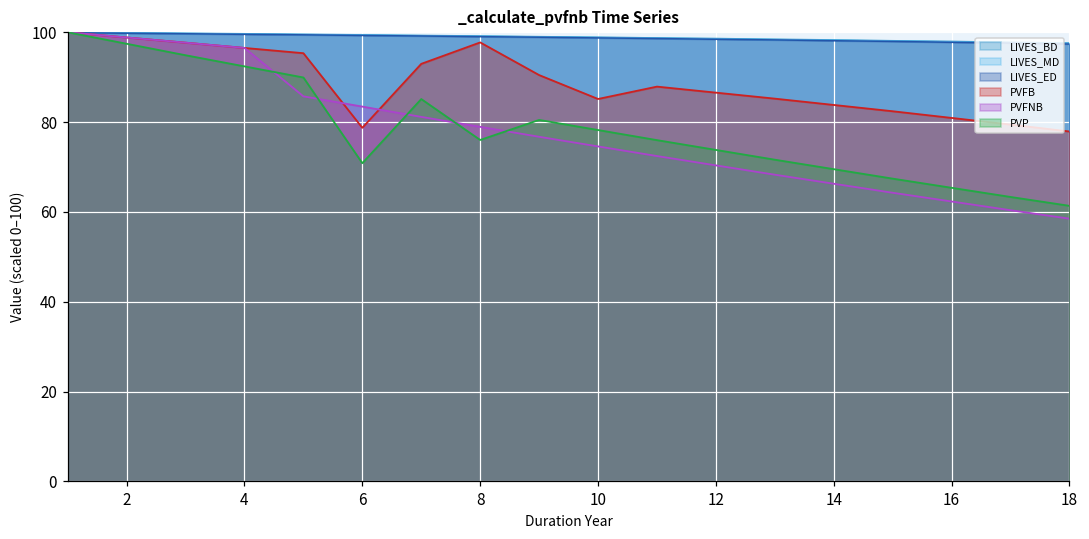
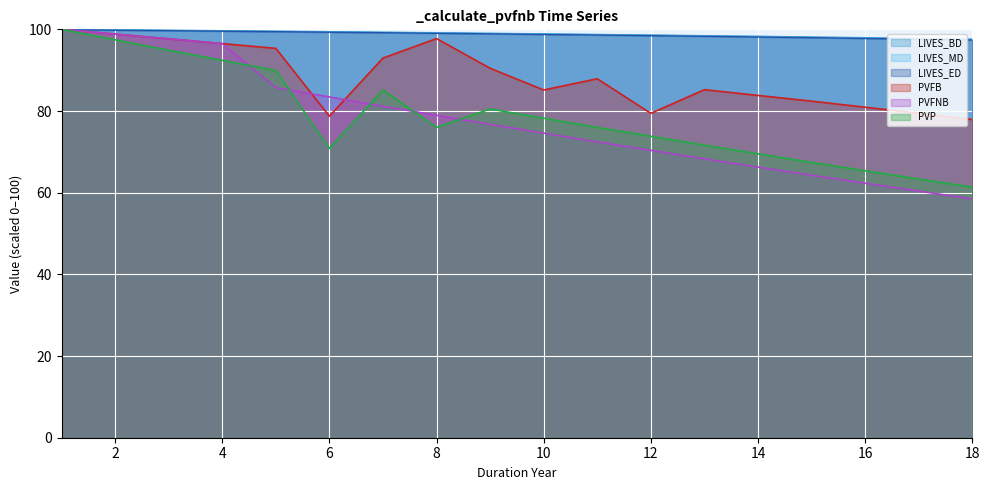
PVFB, 12: 87 -> 79
